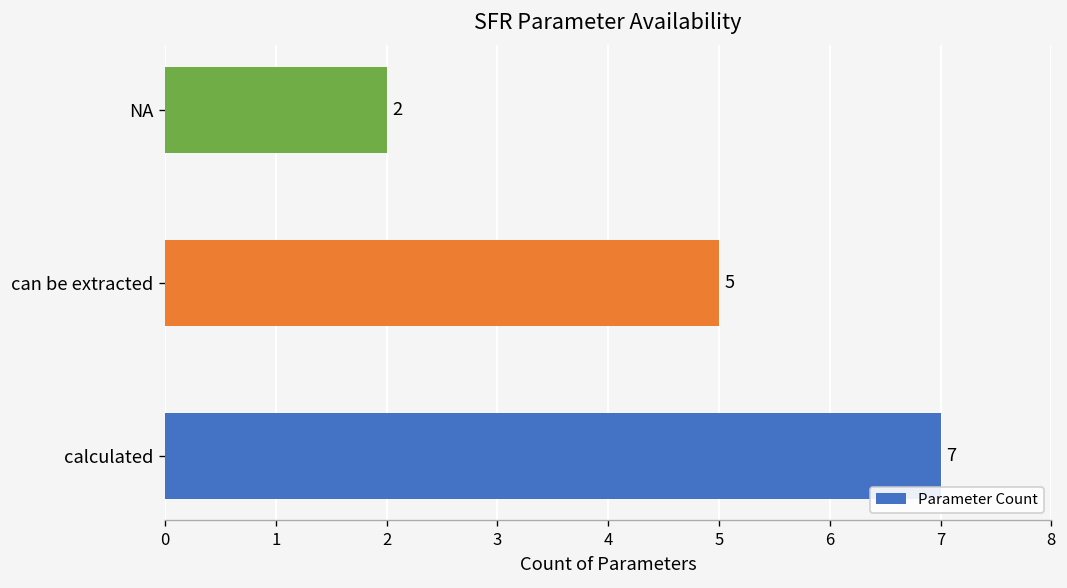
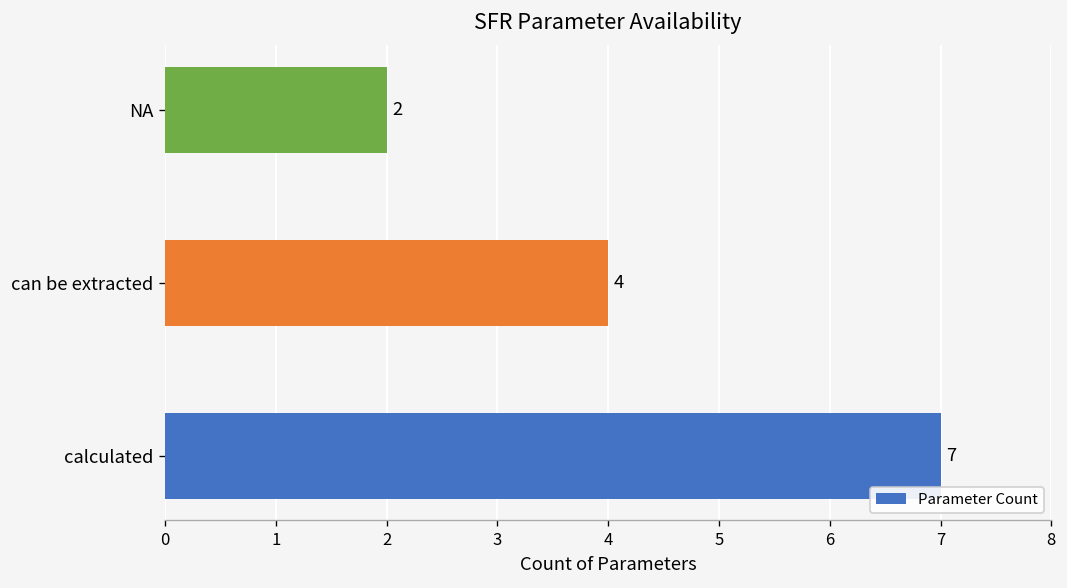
can be extracted: 5 -> 4
